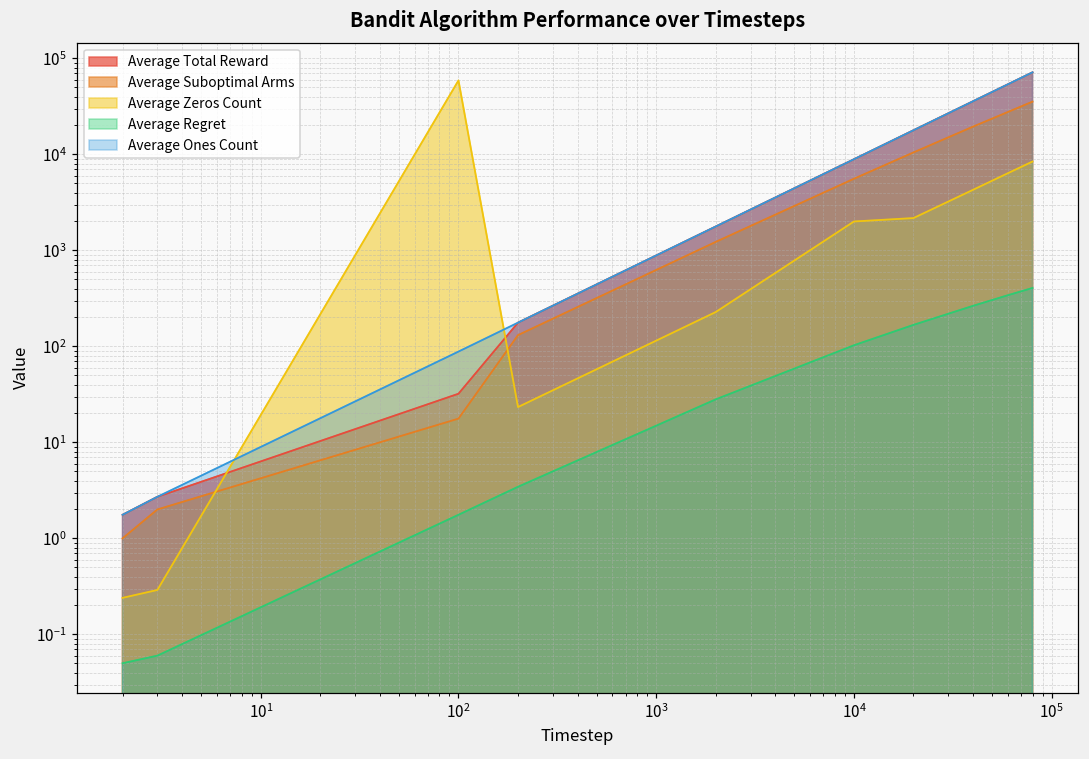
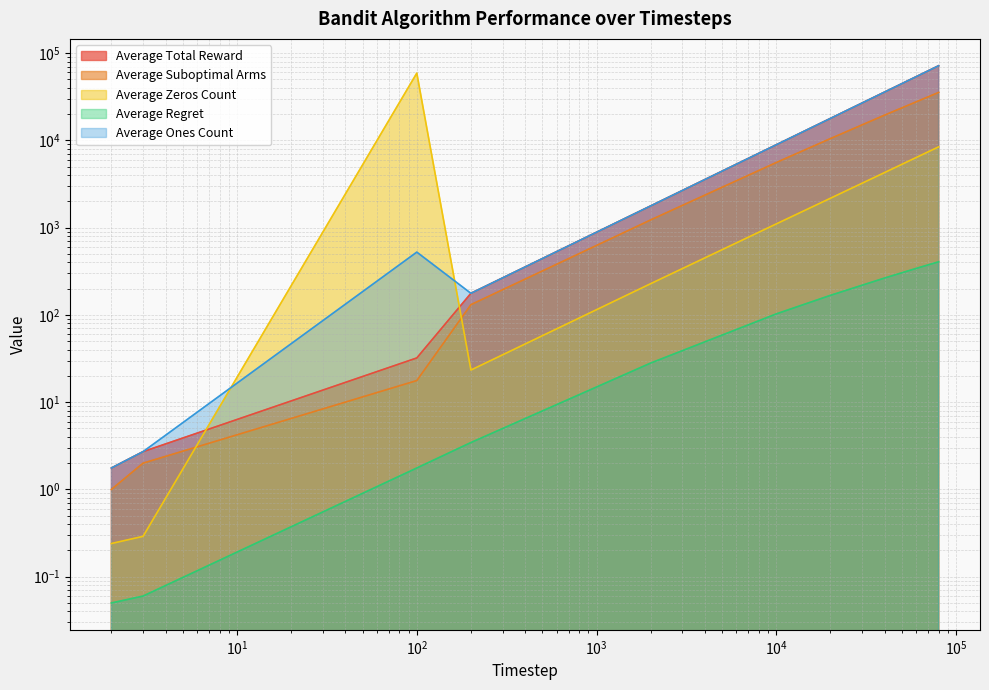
Average Ones Count, 10^2: 90 -> 500
Average Zeros Count, 10^4: 2000 -> 1100
